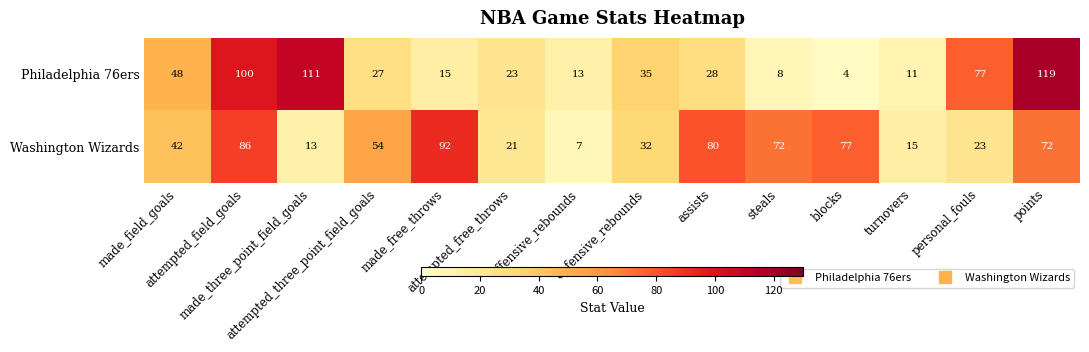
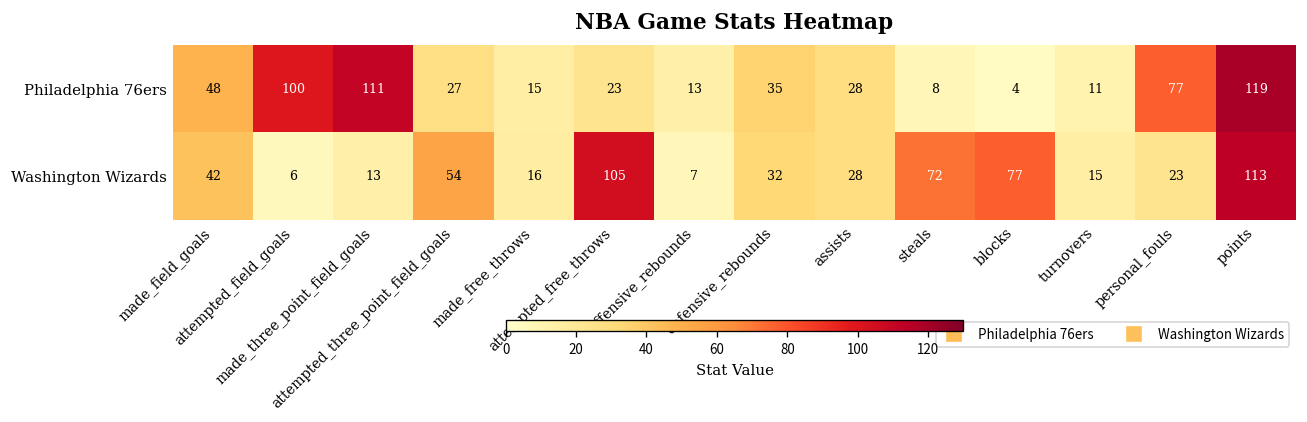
Washington Wizards, attempted_field_goals: 86 -> 6
Washington Wizards, made_free_throws: 92 -> 16
Washington Wizards, attempted_free_throws: 21 -> 105
Washington Wizards, assists: 80 -> 28
Washington Wizards, points: 72 -> 113
